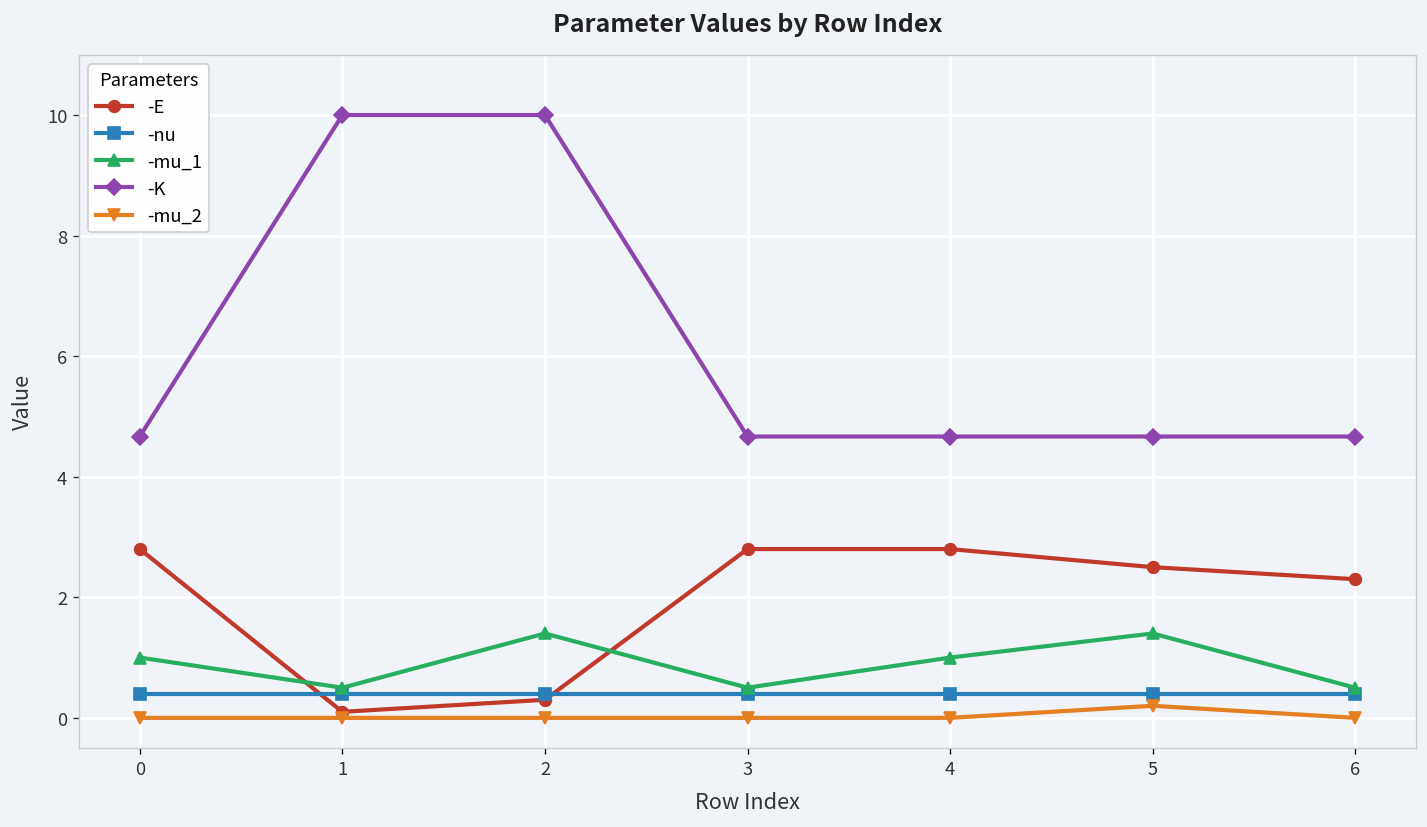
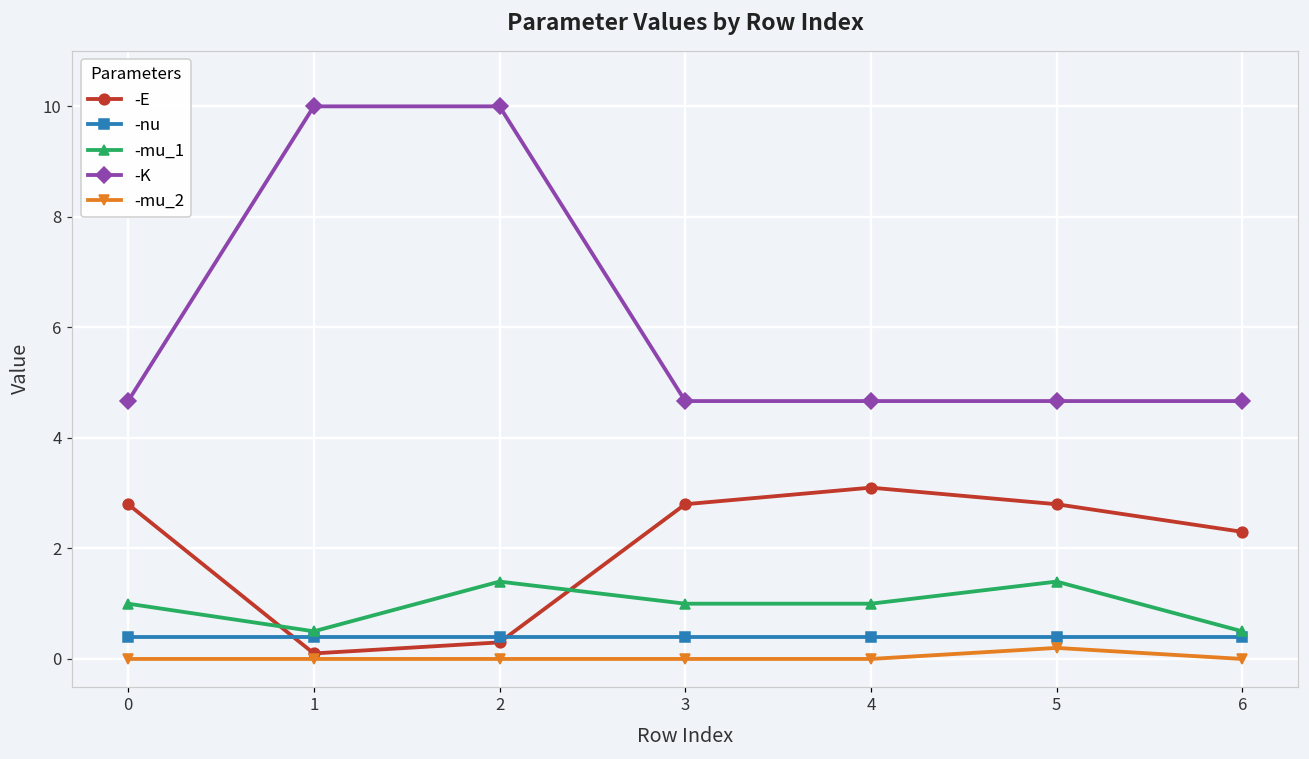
-mu_1, 3: 0.5 -> 1.0
-E, 4: 2.8 -> 3.1
-E, 5: 2.5 -> 2.8
